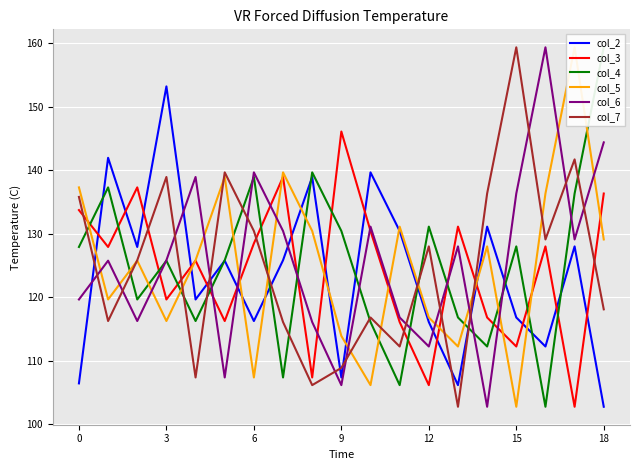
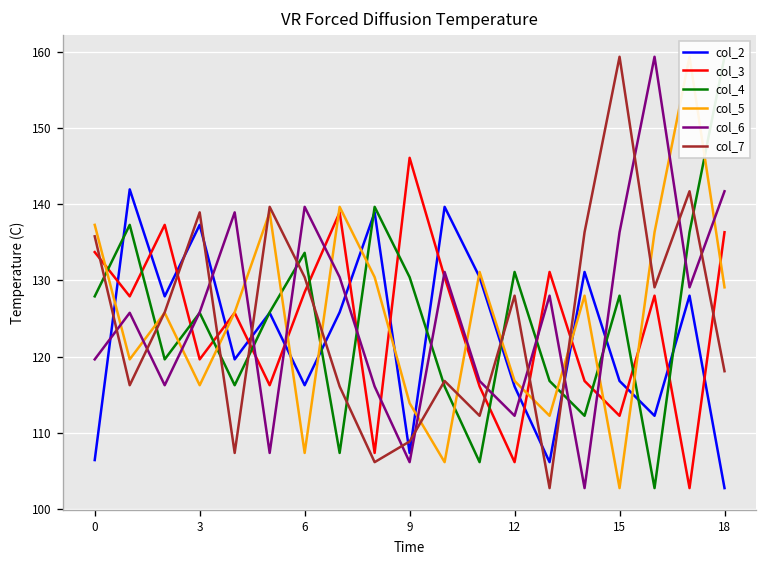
col_2, 3: 153 -> 137
col_4, 6: 139 -> 134
col_6, 18: 144 -> 142
